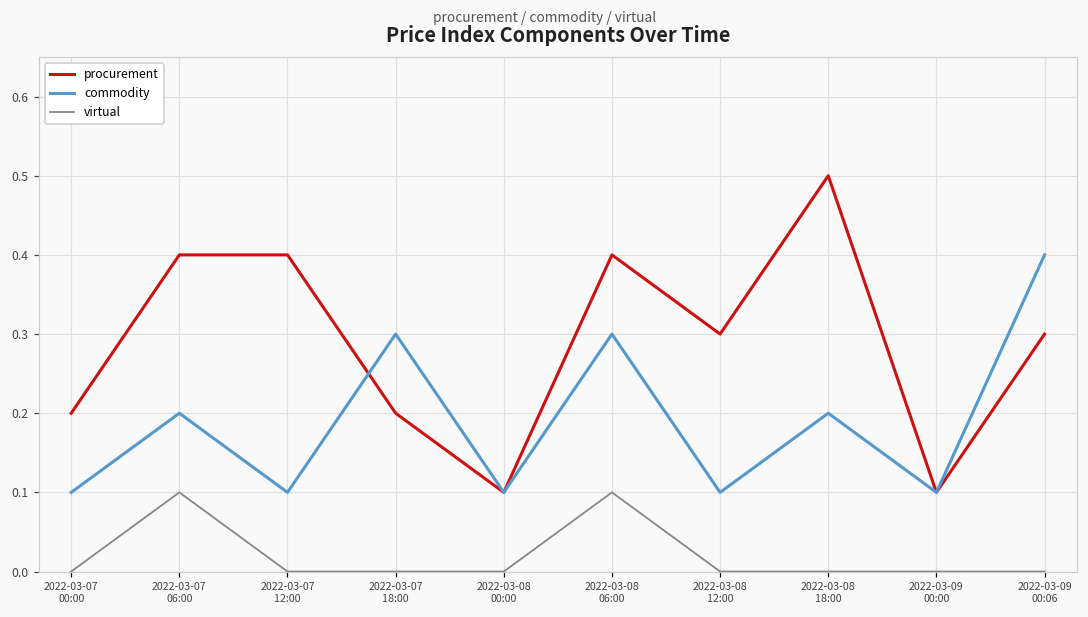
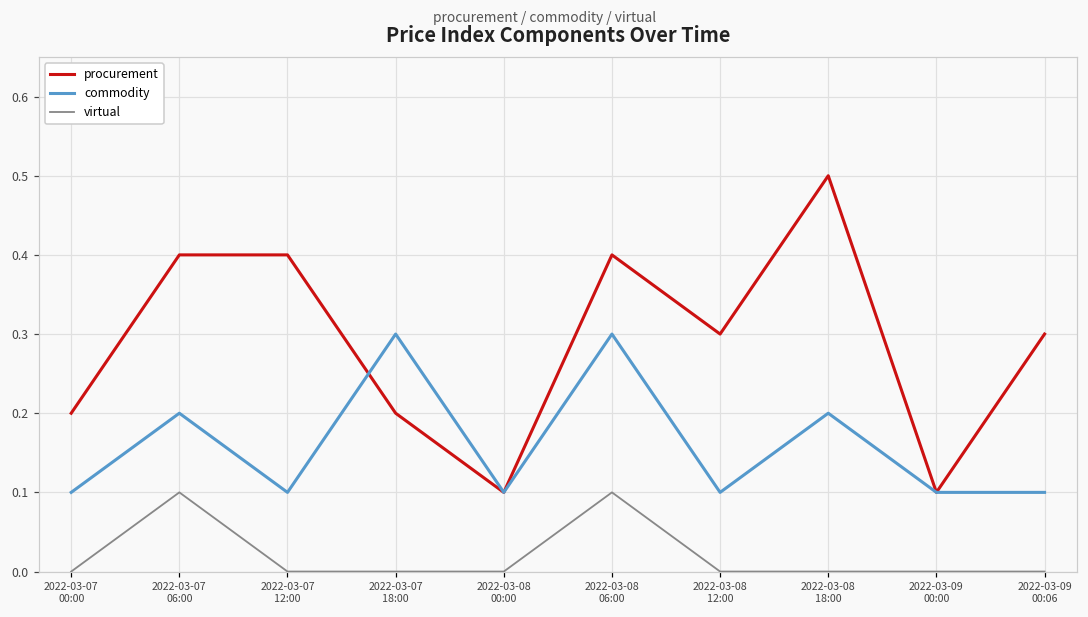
commodity, 2022-03-09 00:06: 0.4 -> 0.1
